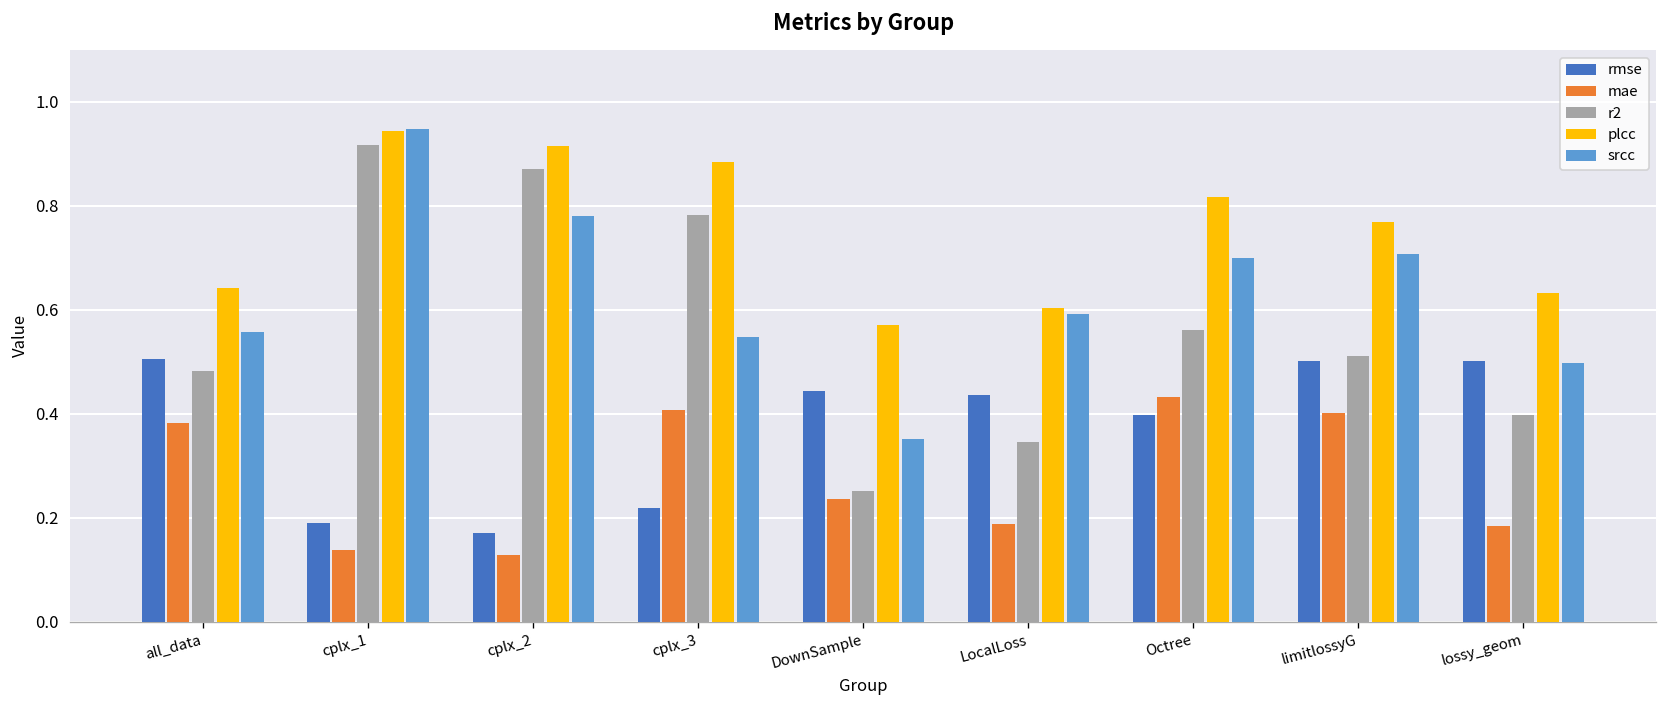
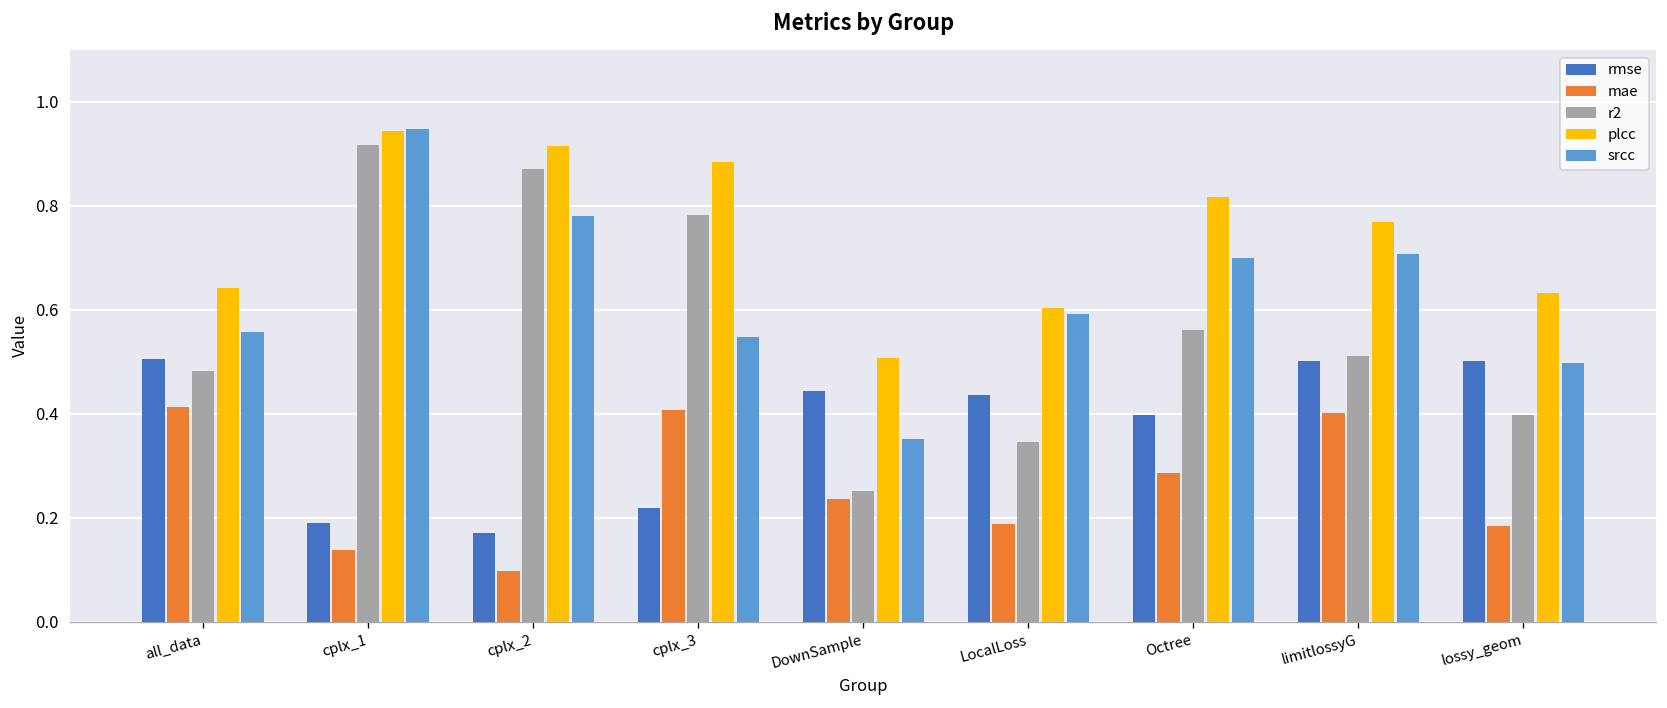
mae, all_data: 0.38 -> 0.41
mae, cplx_2: 0.13 -> 0.10
plcc, DownSample: 0.57 -> 0.51
mae, Octree: 0.43 -> 0.29
